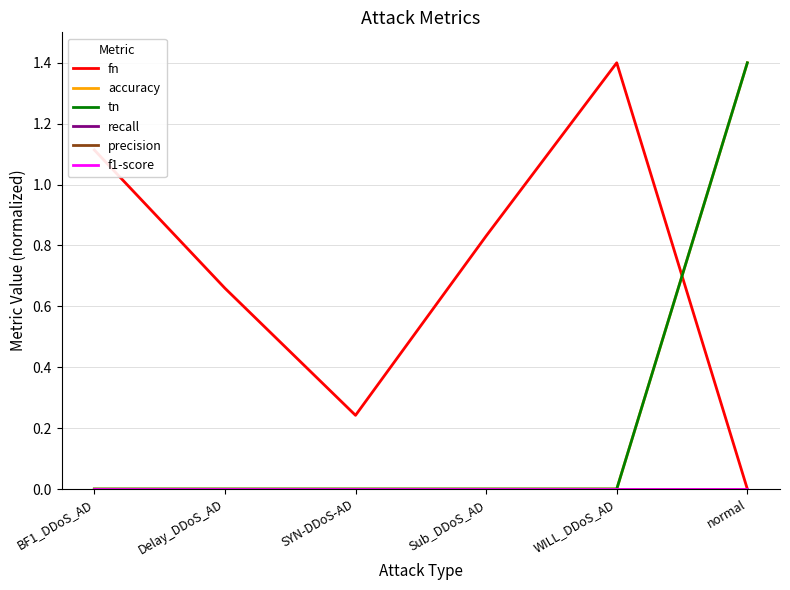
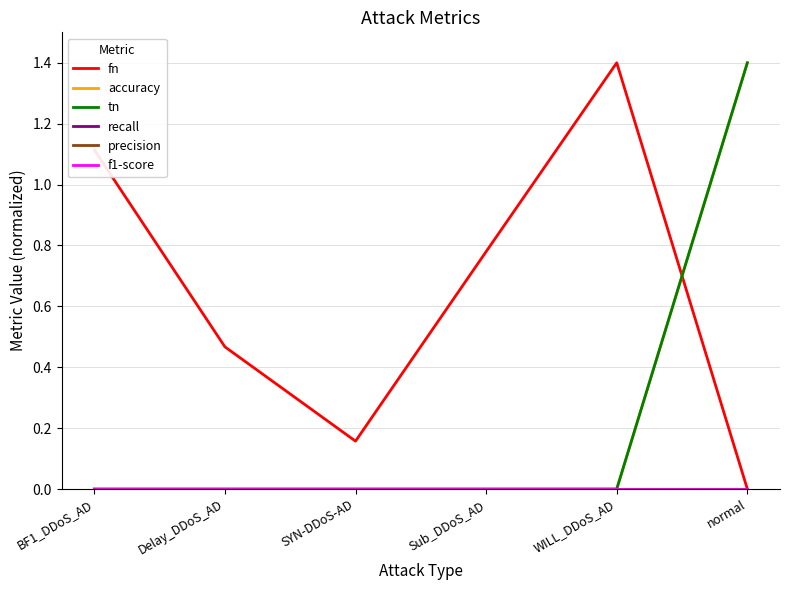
fn, Delay_DDoS_AD: 0.66 -> 0.47
fn, SYN-DDoS-AD: 0.24 -> 0.16
fn, Sub_DDoS_AD: 0.83 -> 0.78
